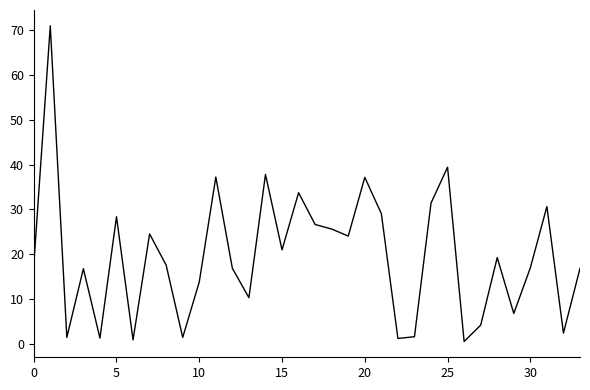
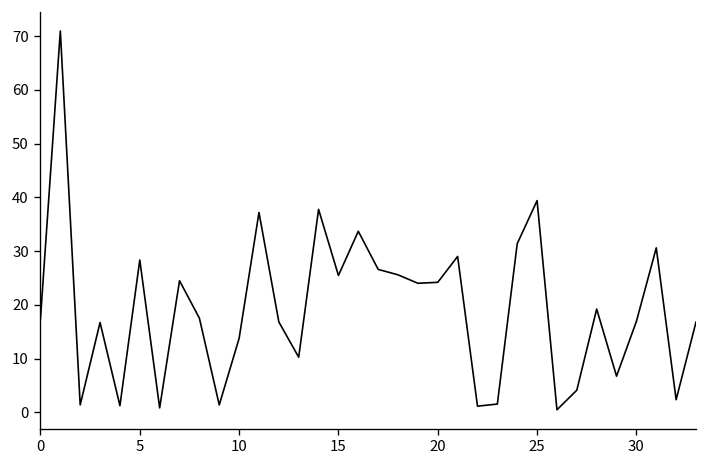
15: 21 -> 25
20: 37 -> 24
